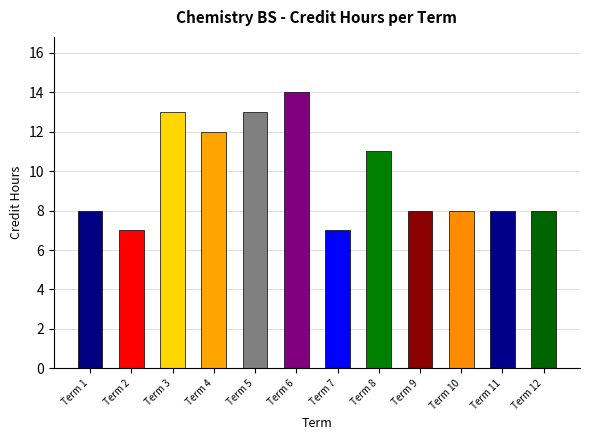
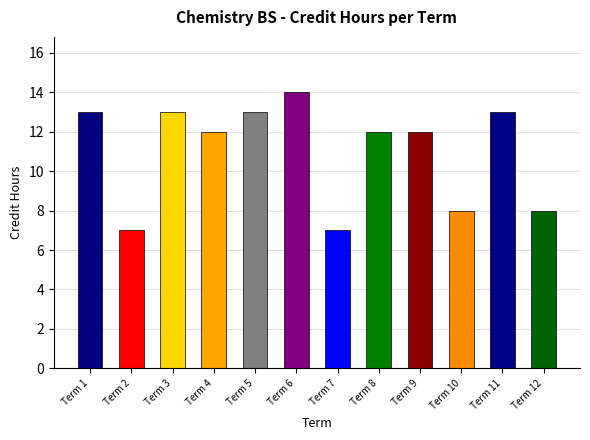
Term 1: 8 -> 13
Term 8: 11 -> 12
Term 9: 8 -> 12
Term 11: 8 -> 13
